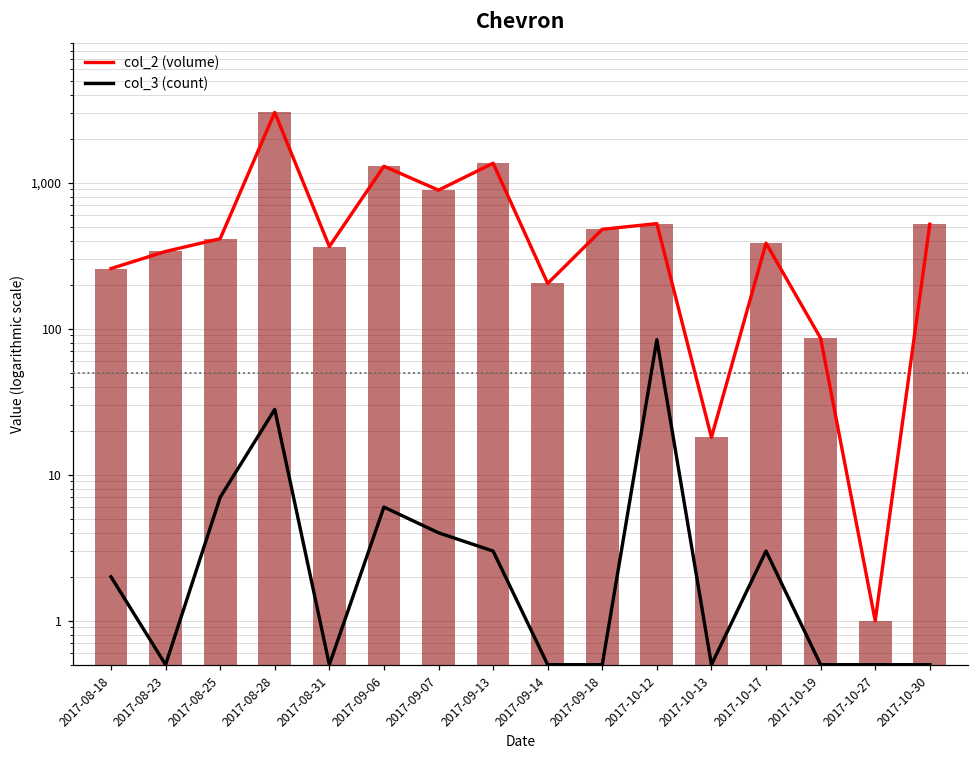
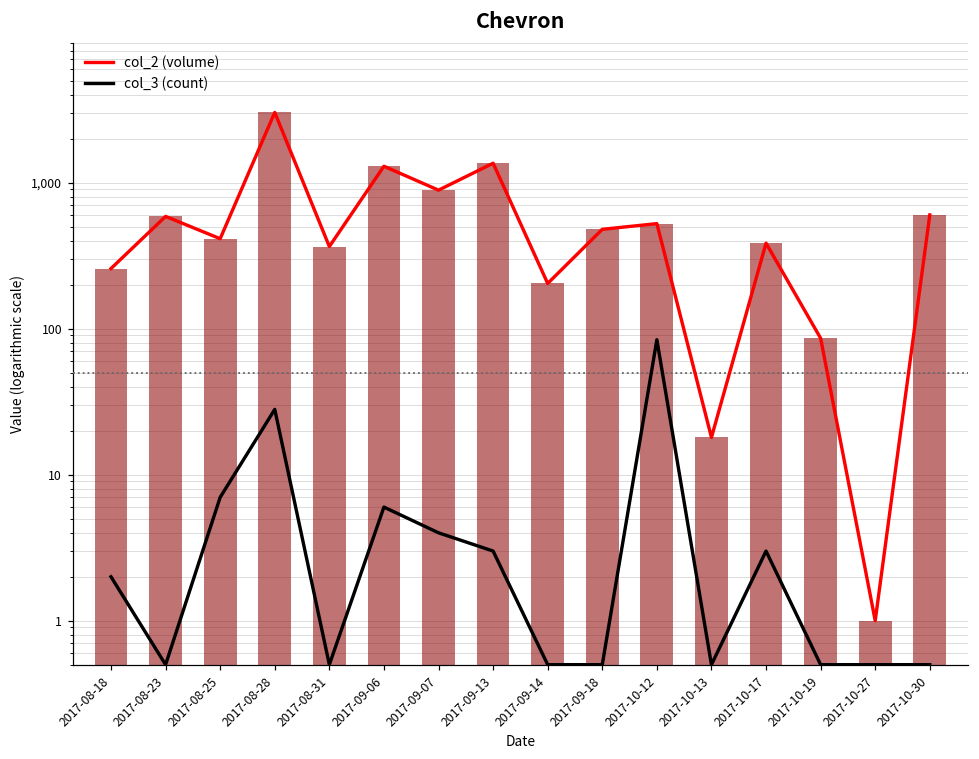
col_2 (volume), 2017-08-23: 340 -> 600
col_2 (volume), 2017-10-30: 520 -> 600
